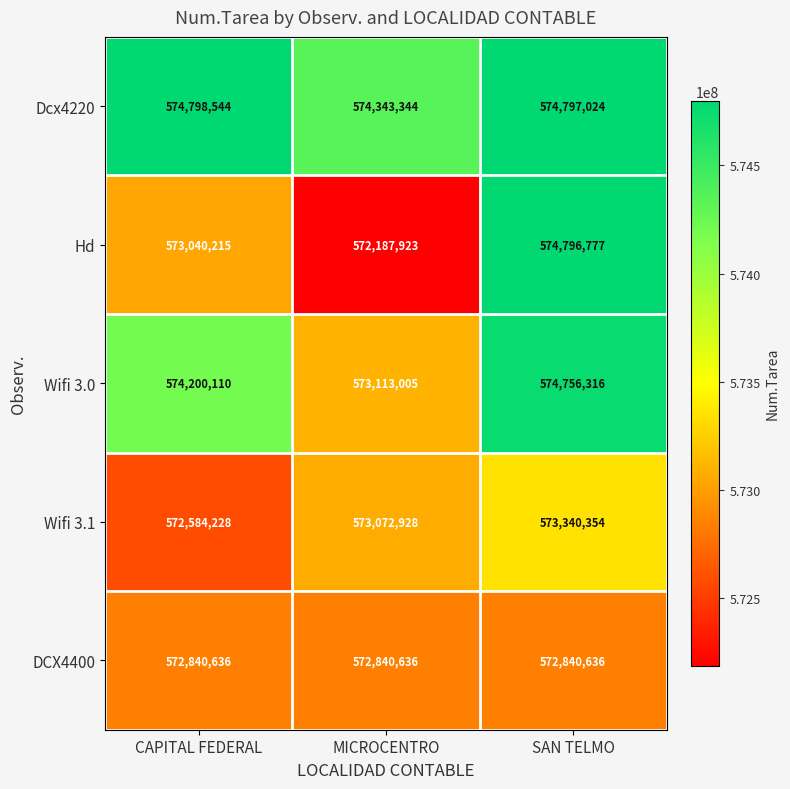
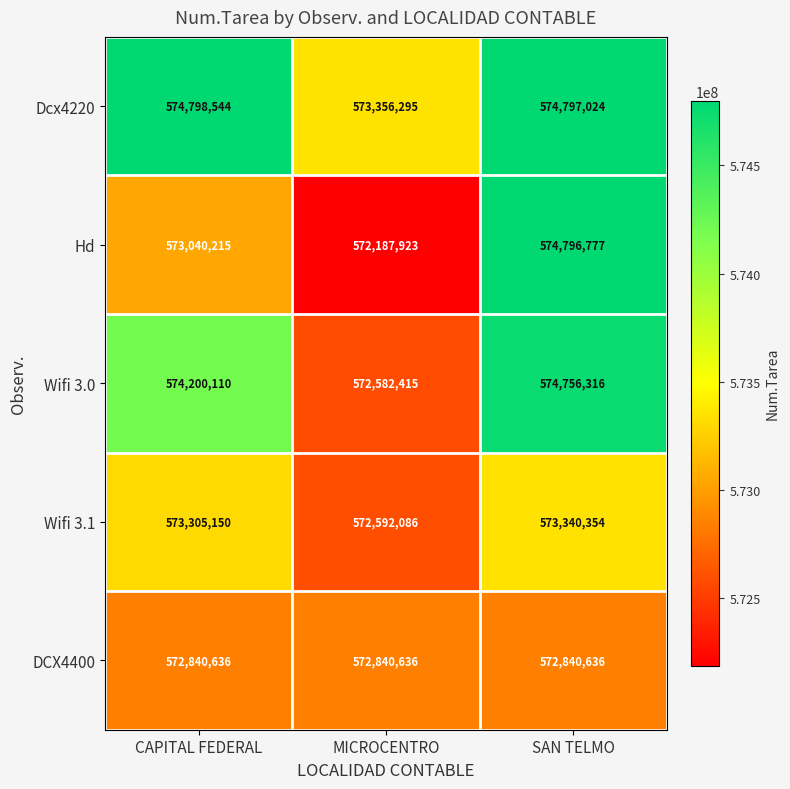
Dcx4220, MICROCENTRO: 574,343,344 -> 573,356,295
Wifi 3.0, MICROCENTRO: 573,113,005 -> 572,582,415
Wifi 3.1, CAPITAL FEDERAL: 572,584,228 -> 573,305,150
Wifi 3.1, MICROCENTRO: 573,072,928 -> 572,592,086
